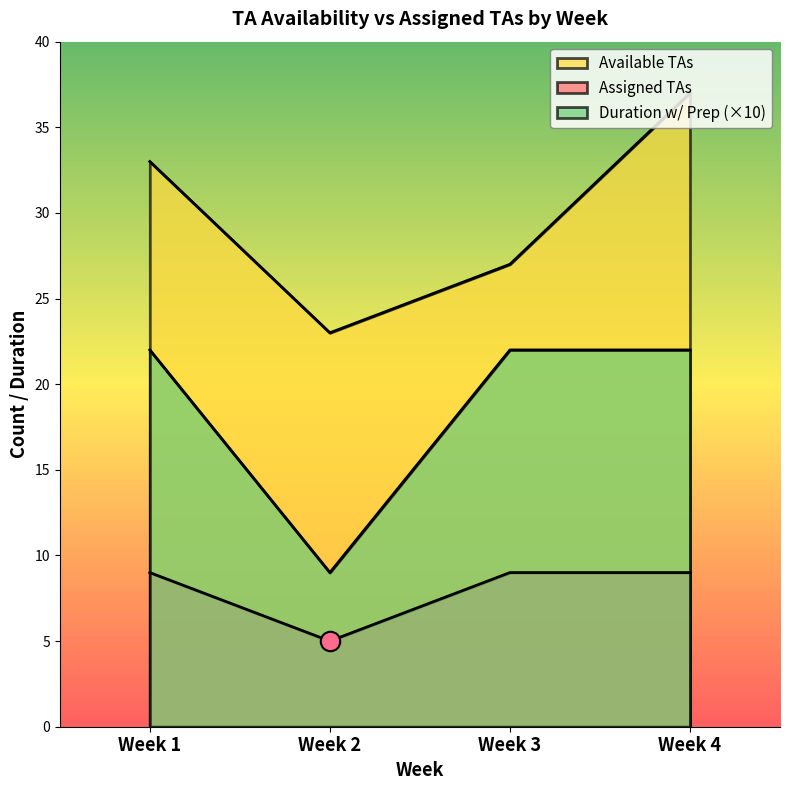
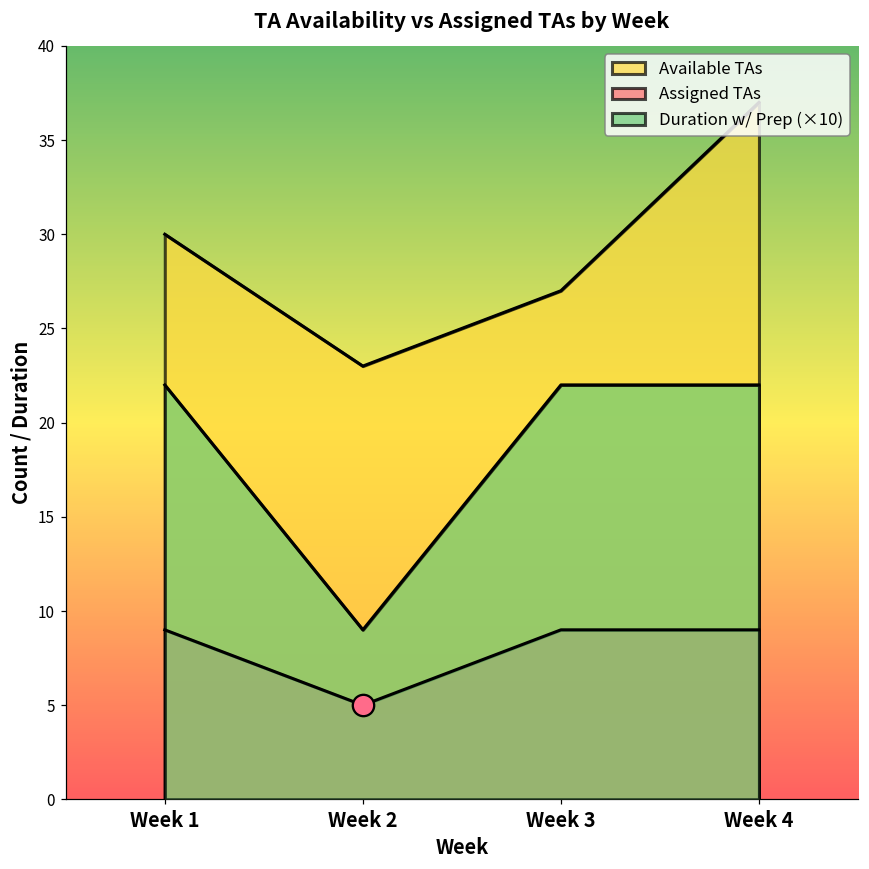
Available TAs, Week 1: 33 -> 30
